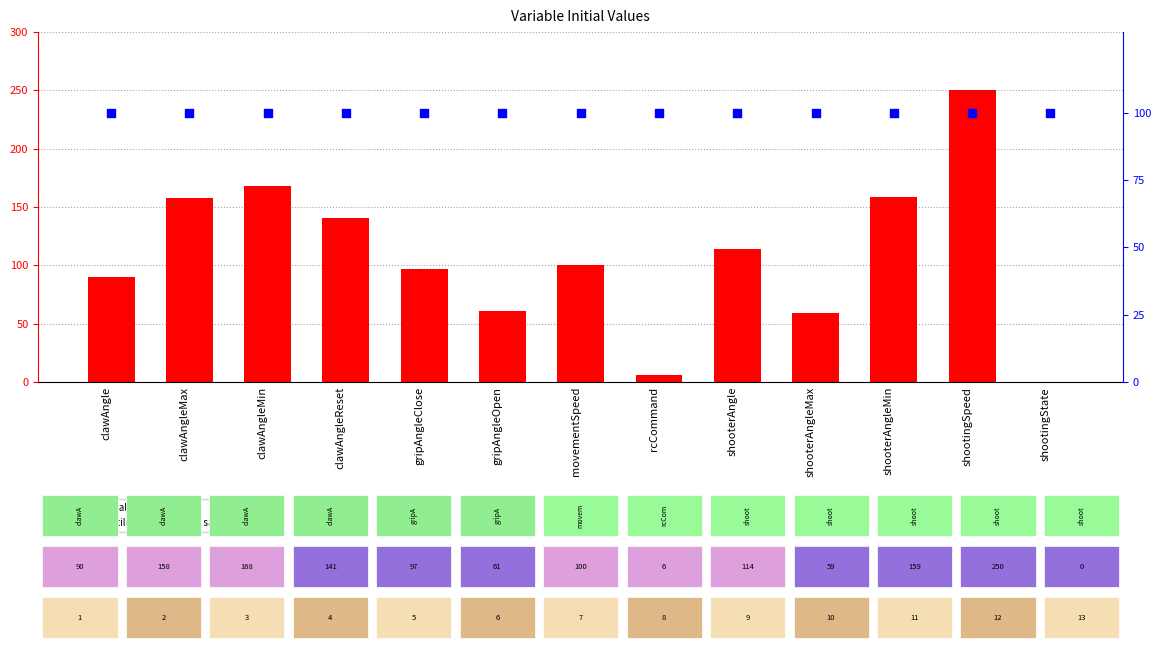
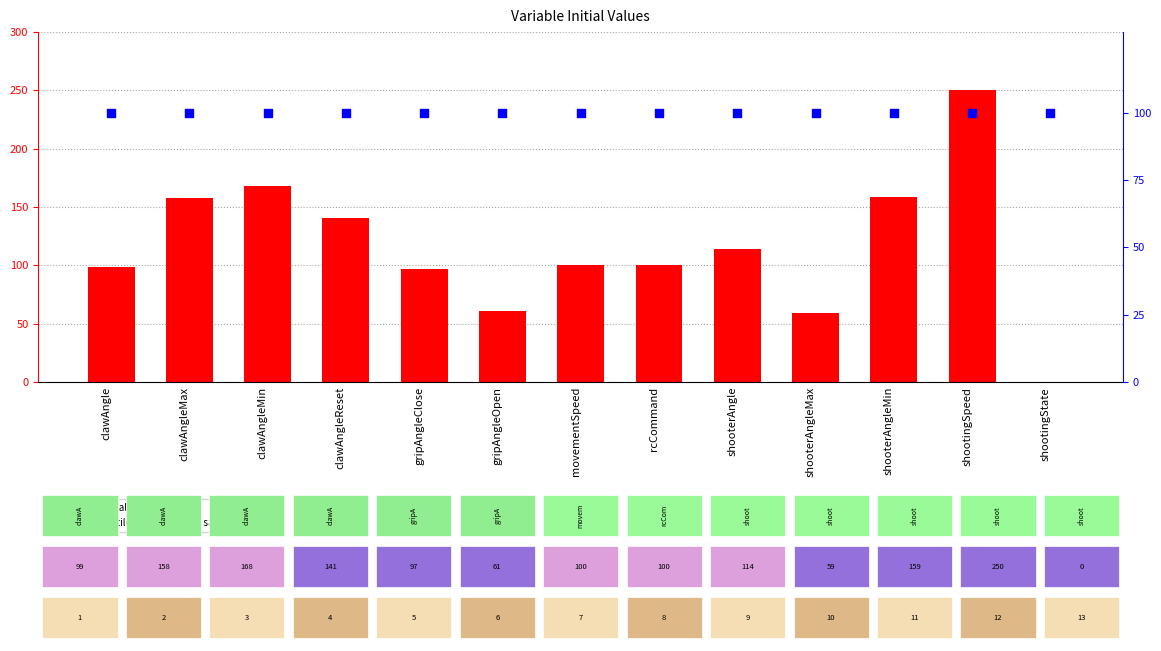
Initial Value, clawAngle: 90 -> 99
Initial Value, rcCommand: 6 -> 100
